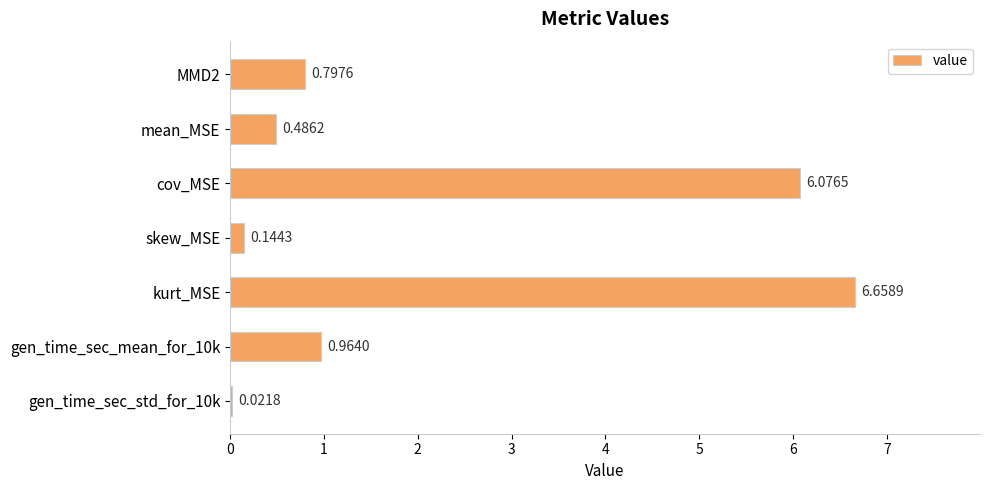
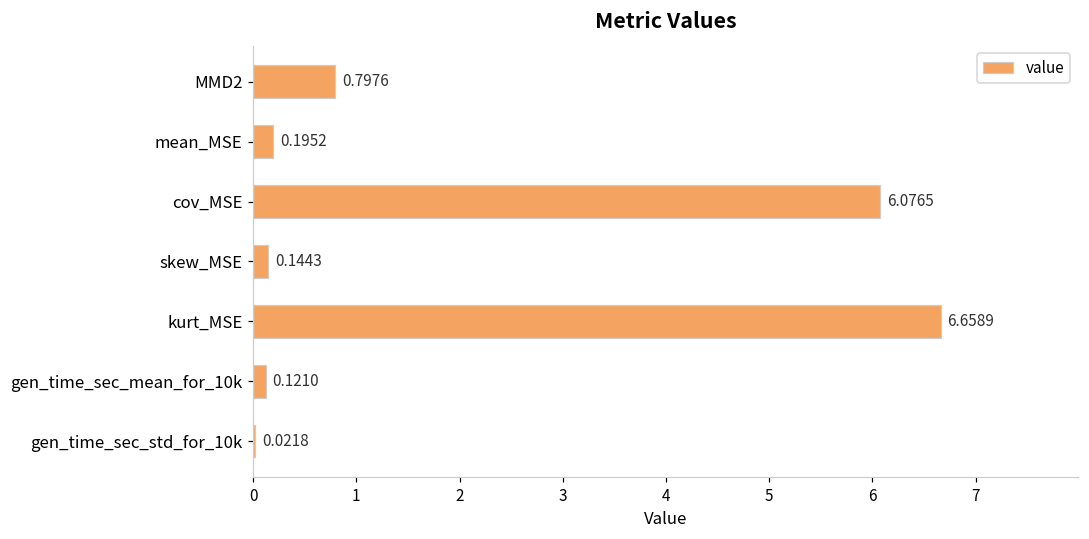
mean_MSE: 0.4862 -> 0.1952
gen_time_sec_mean_for_10k: 0.9640 -> 0.1210
